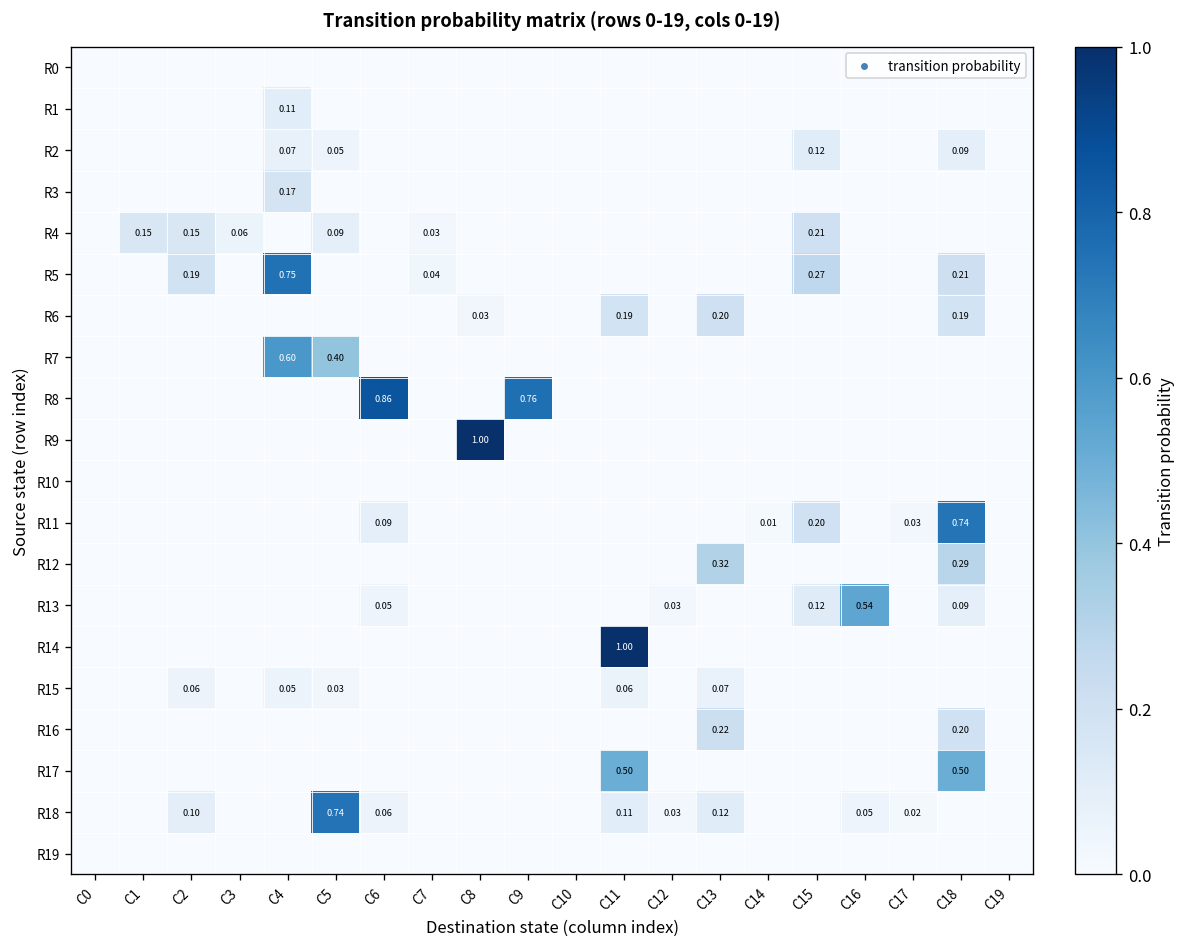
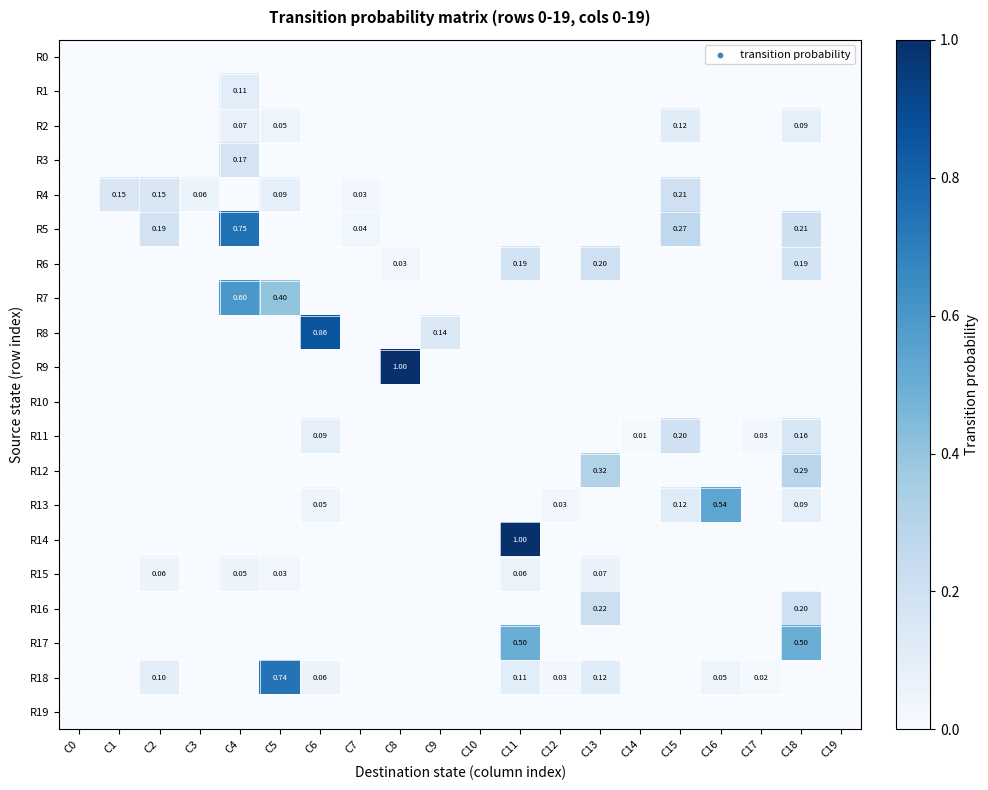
R8, C9: 0.76 -> 0.14
R11, C18: 0.74 -> 0.16
